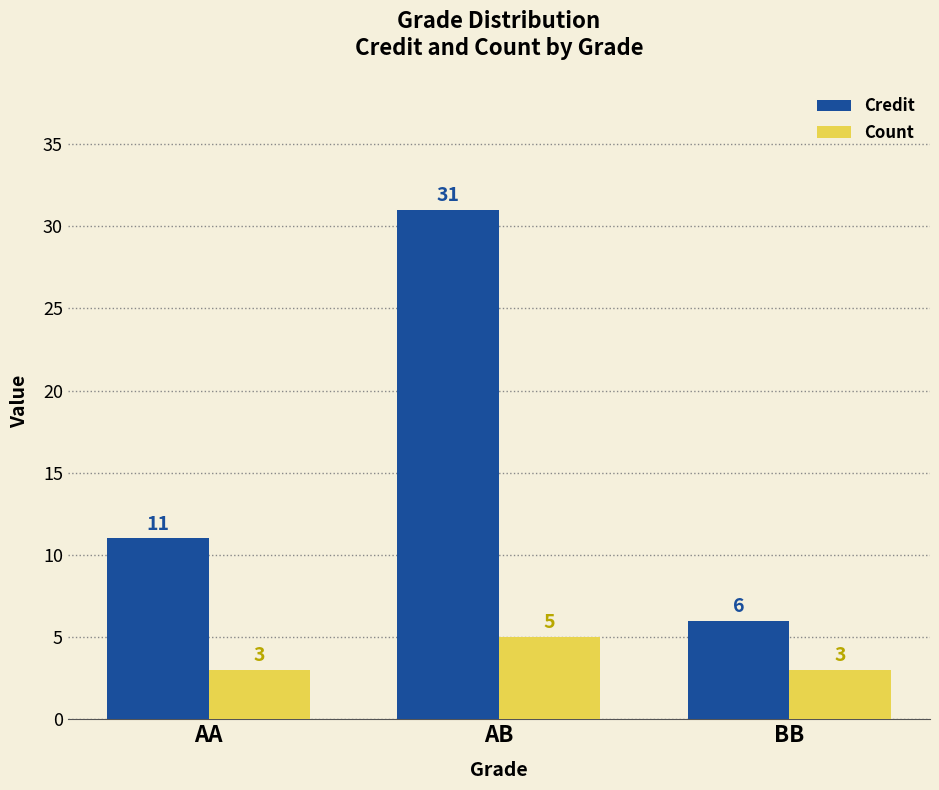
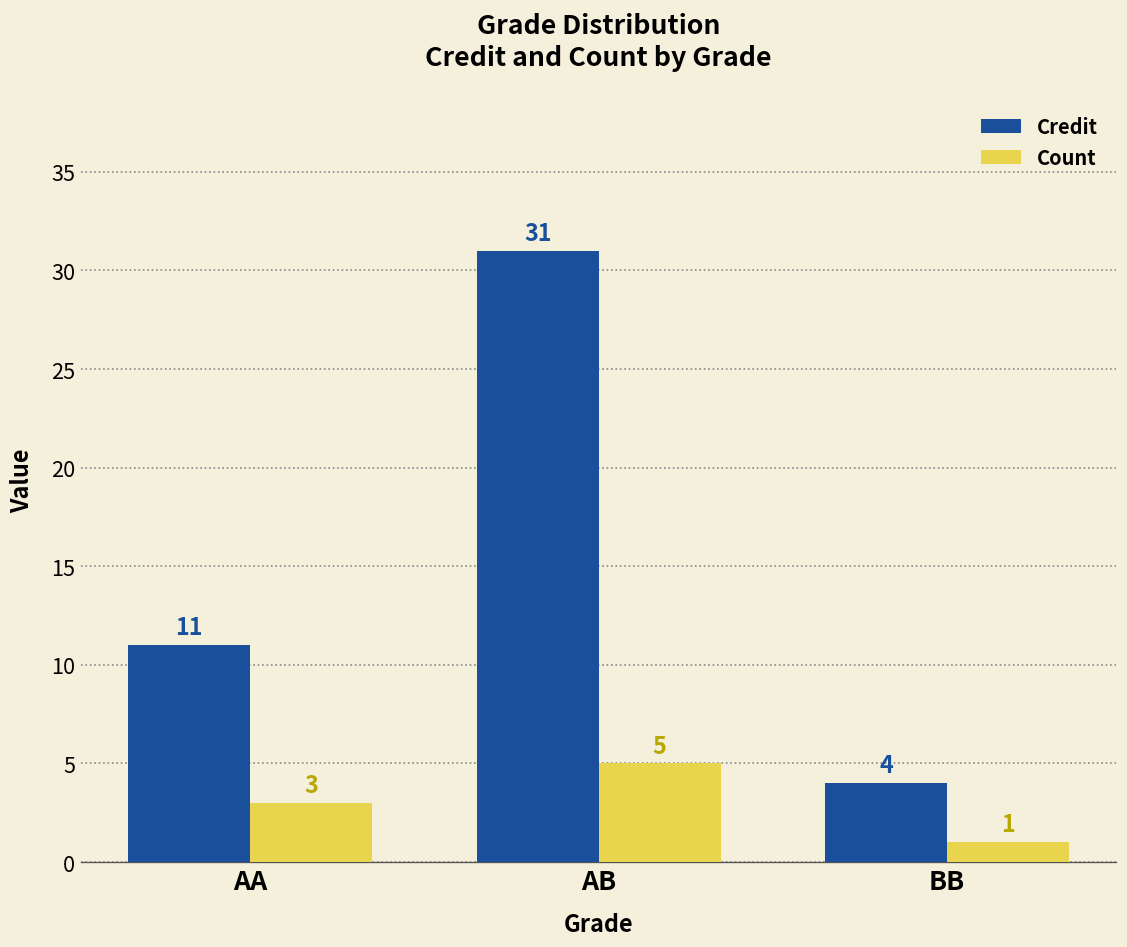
Credit, BB: 6 -> 4
Count, BB: 3 -> 1
